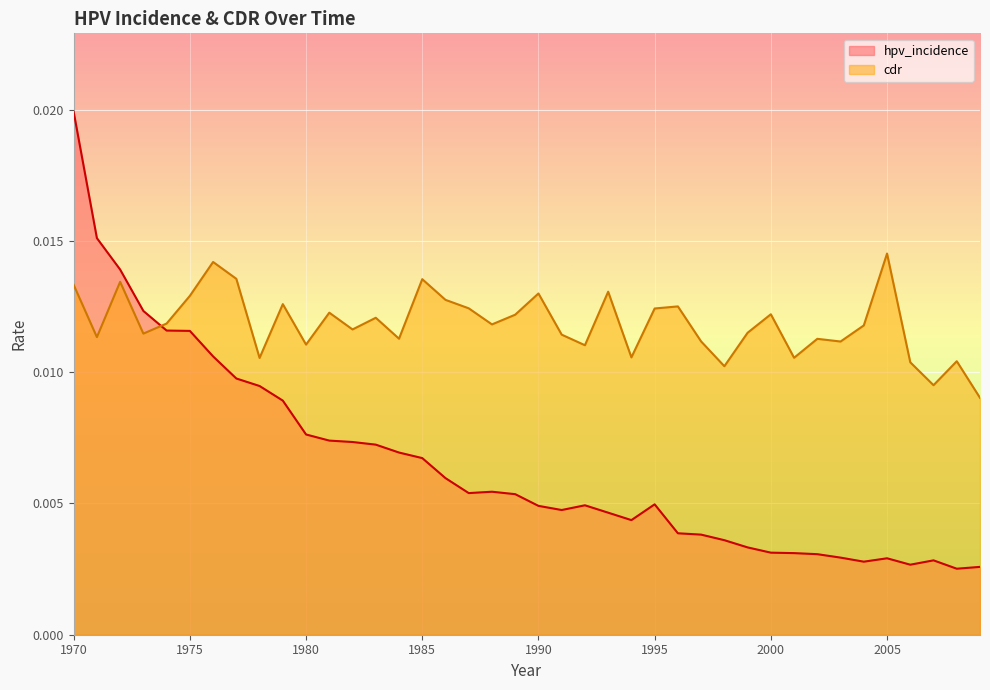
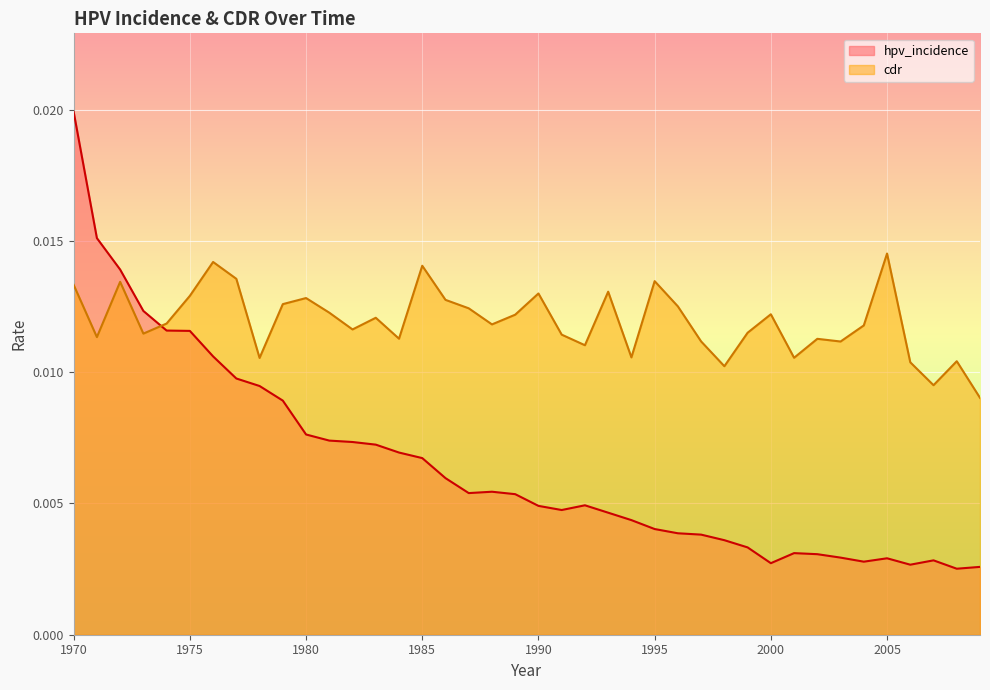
cdr, 1980: 0.0111 -> 0.0128
cdr, 1985: 0.0135 -> 0.0141
hpv_incidence, 1995: 0.0050 -> 0.0040
cdr, 1995: 0.0124 -> 0.0135
hpv_incidence, 2000: 0.0031 -> 0.0027
